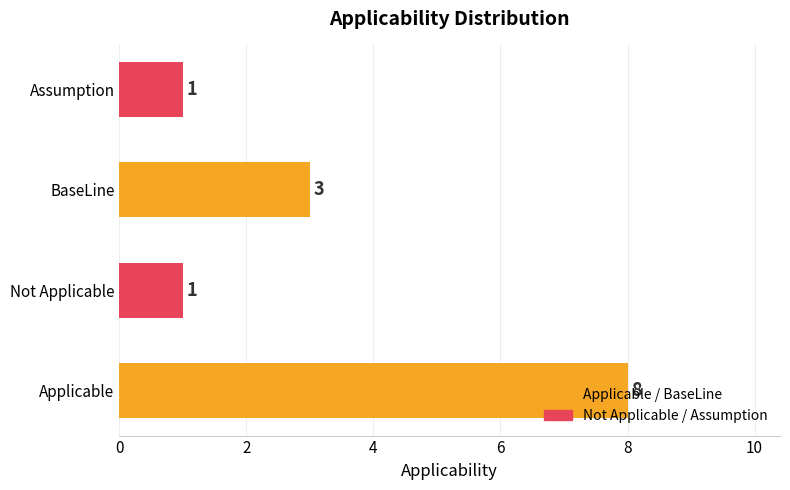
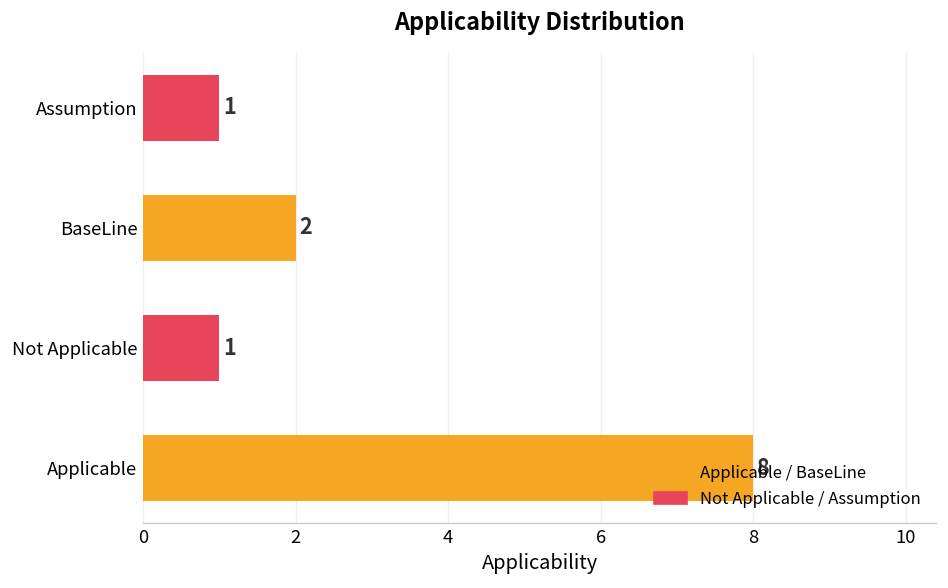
BaseLine: 3 -> 2
